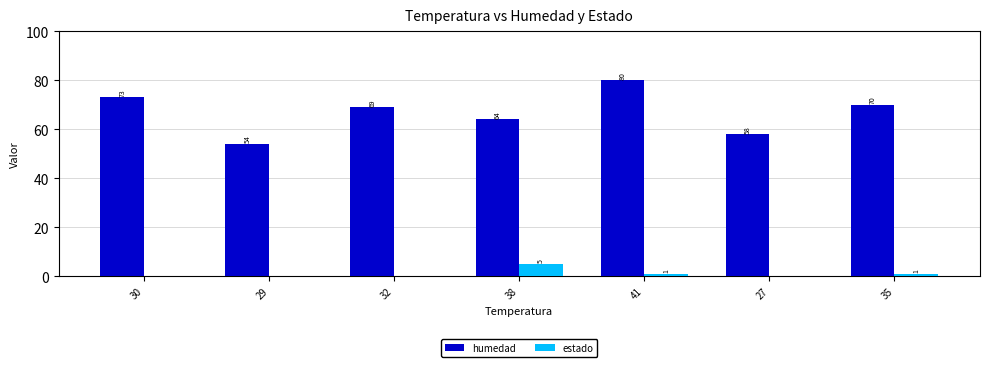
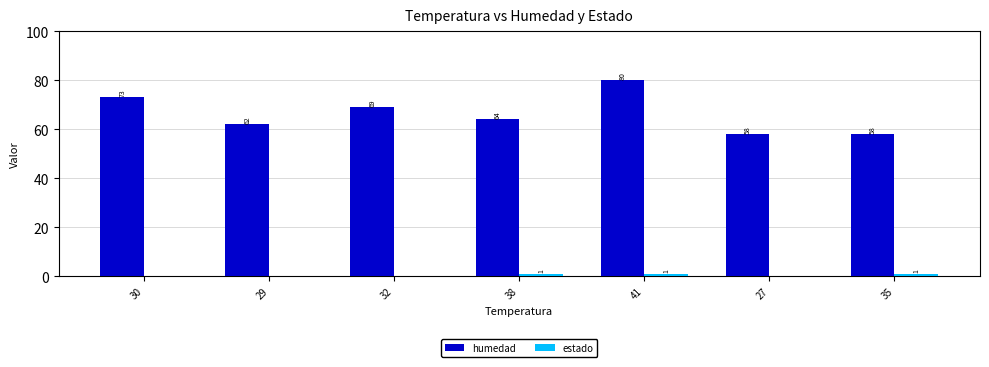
humedad, 29: 54 -> 62
estado, 38: 5 -> 1
humedad, 35: 70 -> 58
